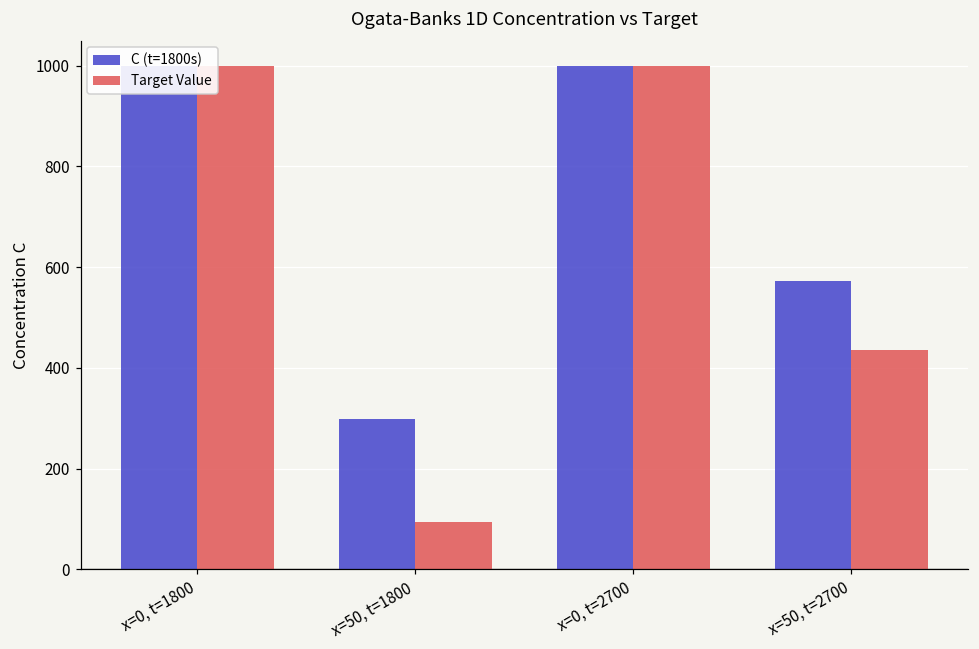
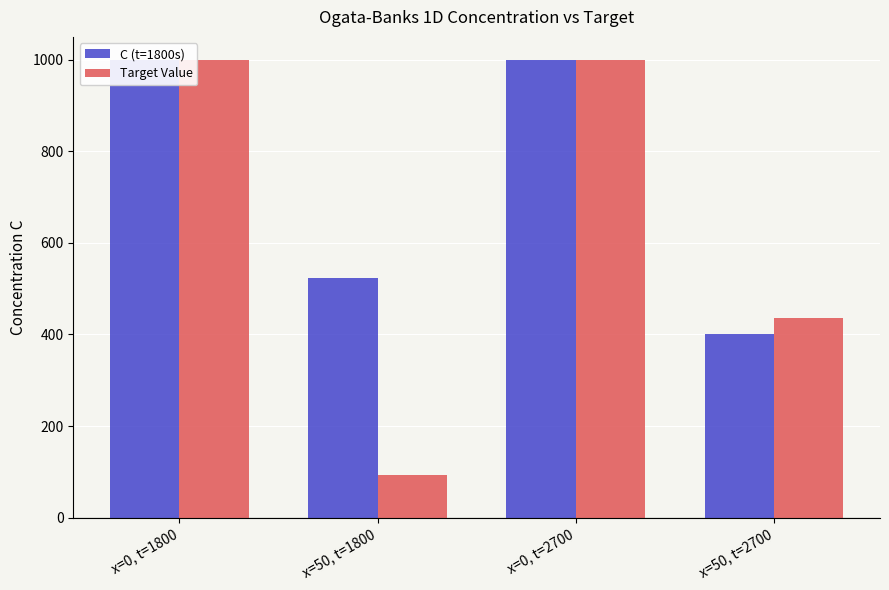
C (t=1800s), x=50, t=1800: 300 -> 520
C (t=1800s), x=50, t=2700: 570 -> 400
